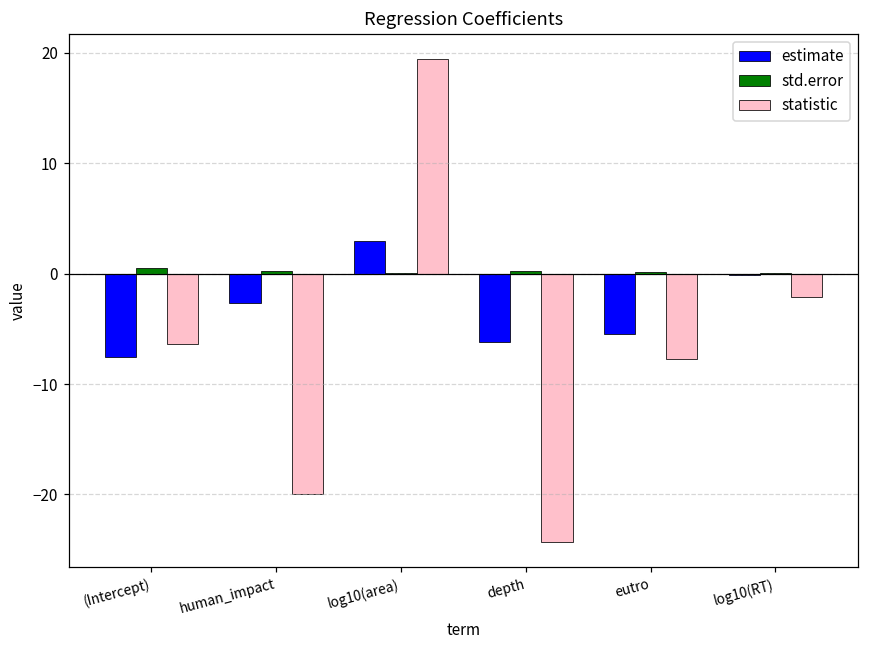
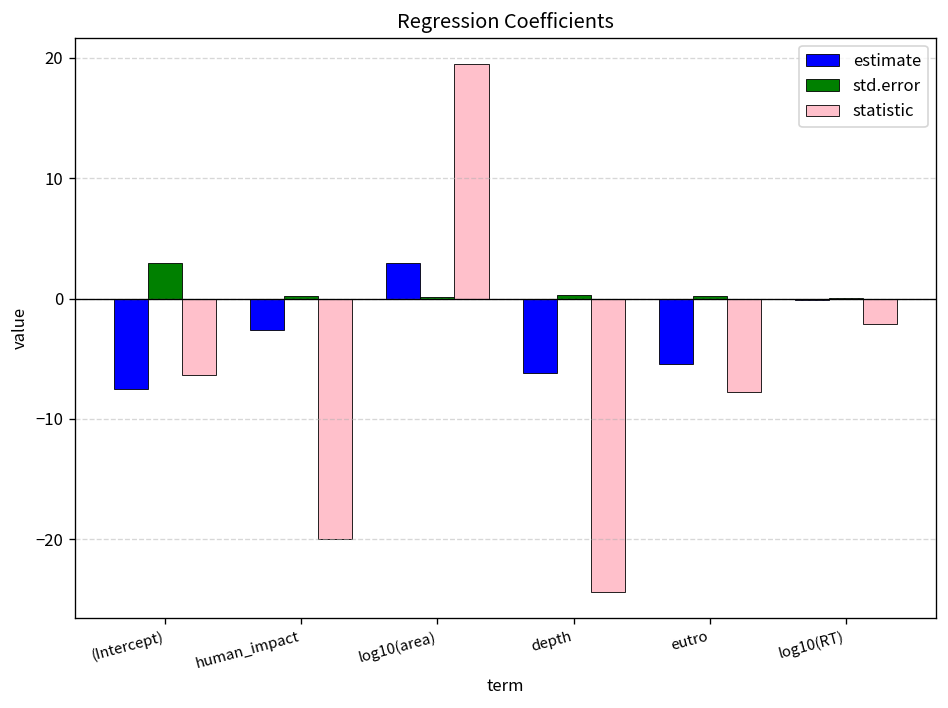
std.error, (Intercept): 0.5 -> 3.0
